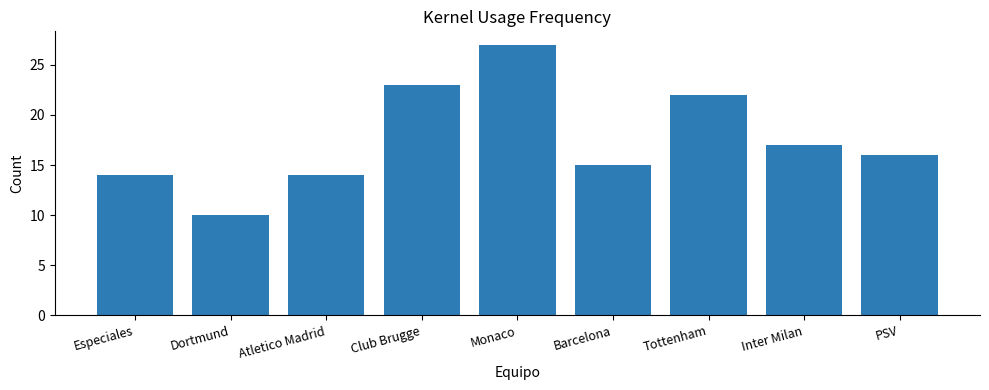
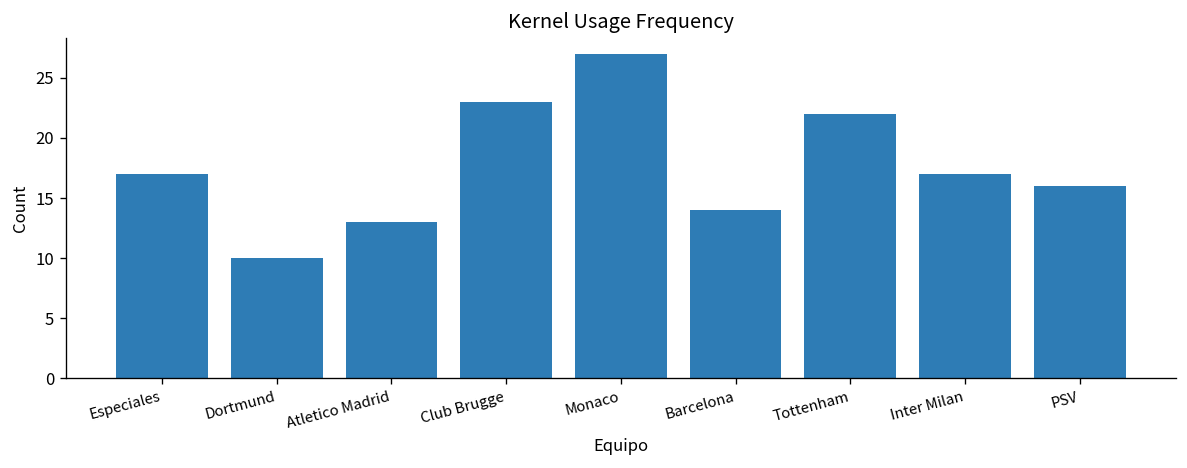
Especiales: 14 -> 17
Atletico Madrid: 14 -> 13
Barcelona: 15 -> 14
